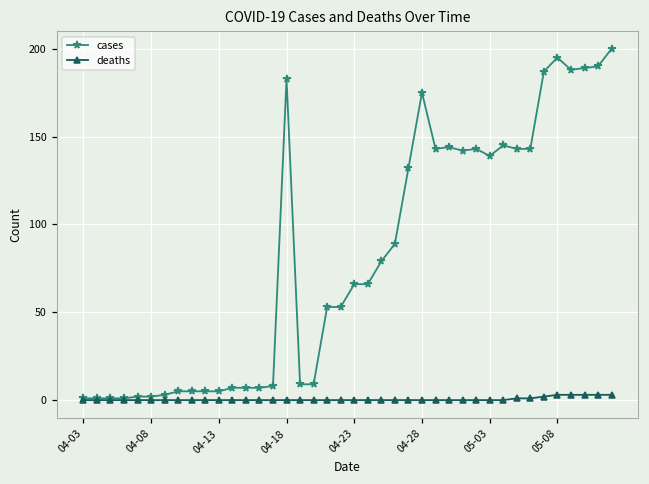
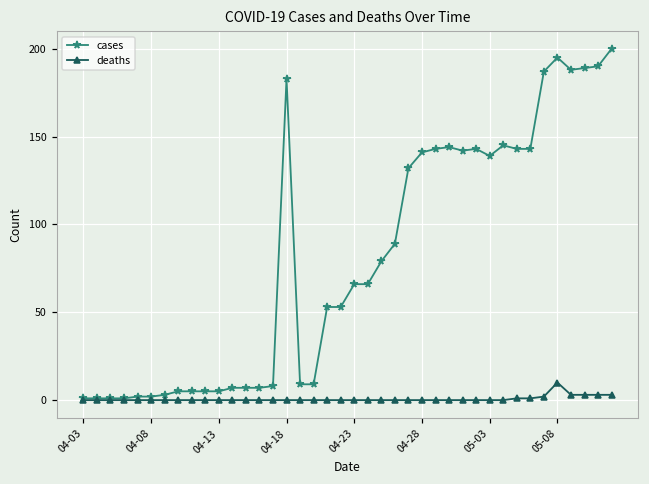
cases, 04-28: 175 -> 141
deaths, 05-08: 3 -> 10
